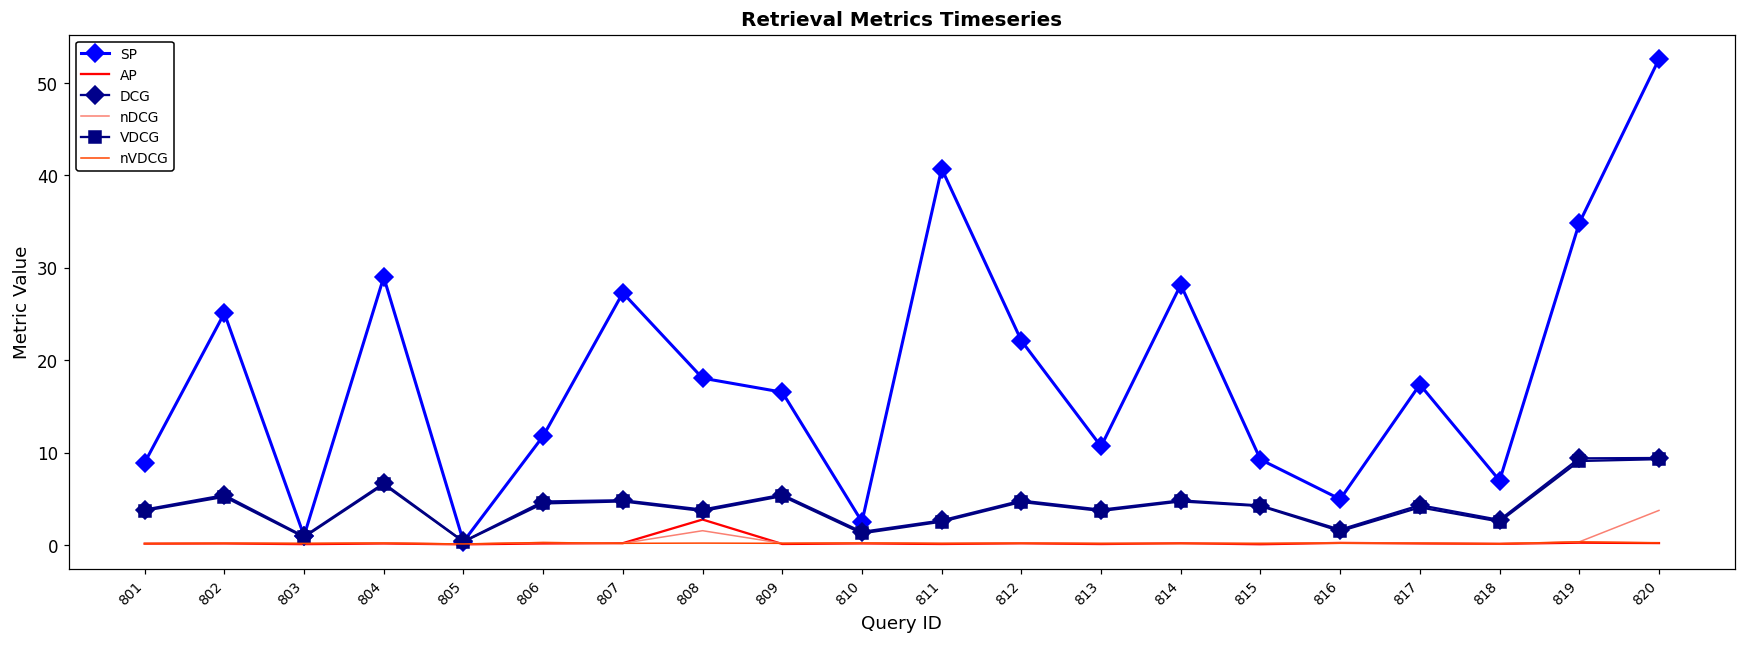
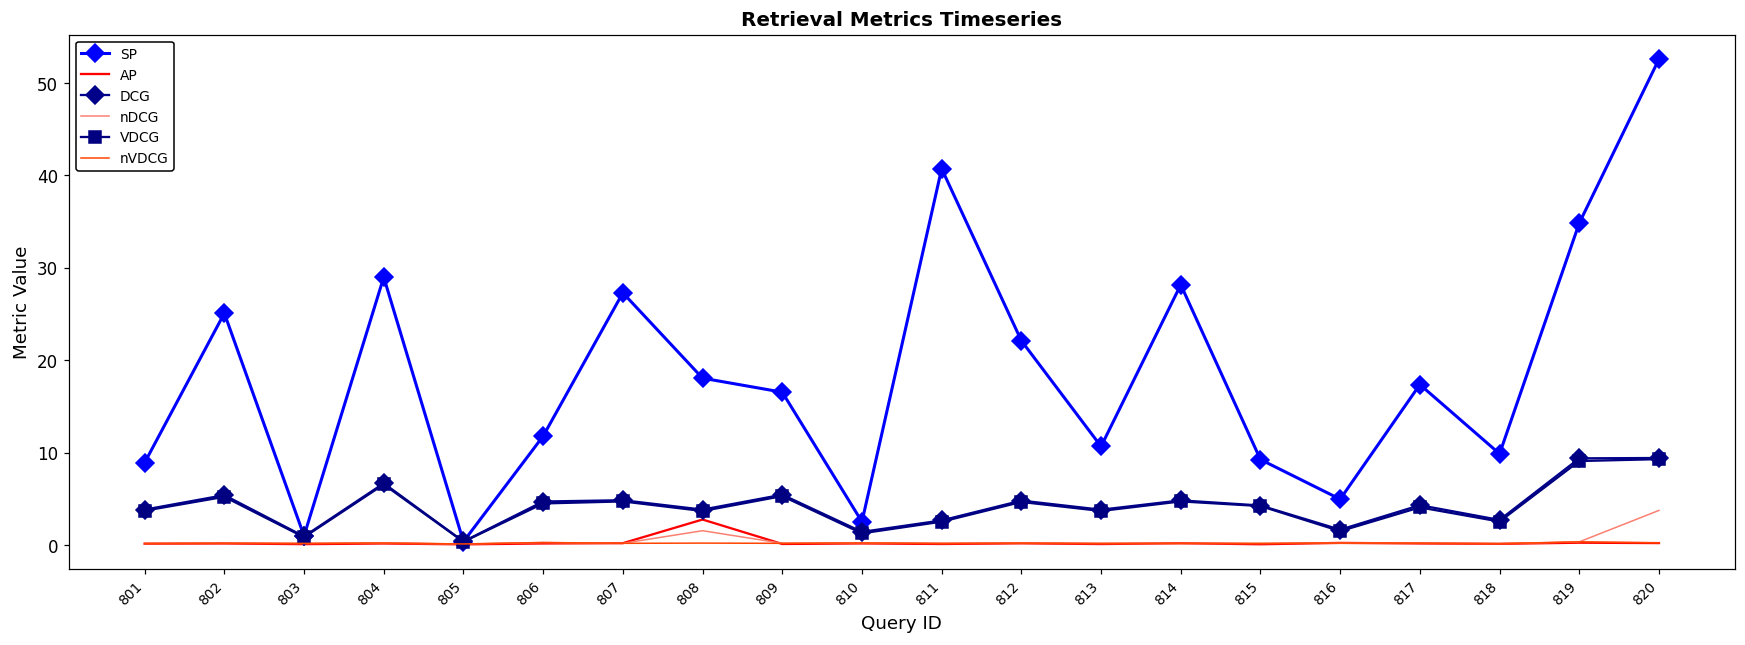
SP, 818: 7 -> 10
